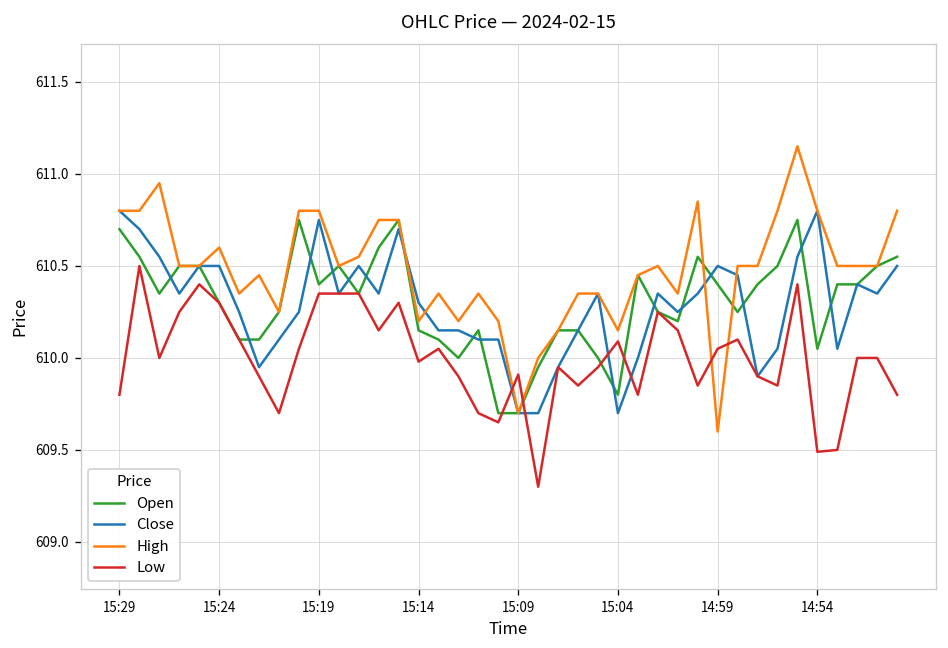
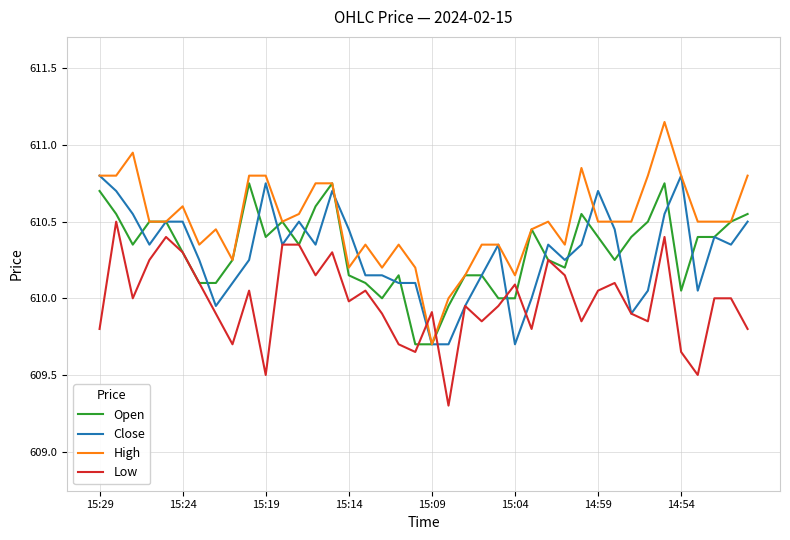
Low, 15:19: 610.35 -> 609.50
Close, 15:14: 610.30 -> 610.45
Open, 15:04: 609.8 -> 610.0
Close, 14:59: 610.5 -> 610.7
High, 14:59: 609.6 -> 610.5
Low, 14:54: 609.49 -> 609.65
